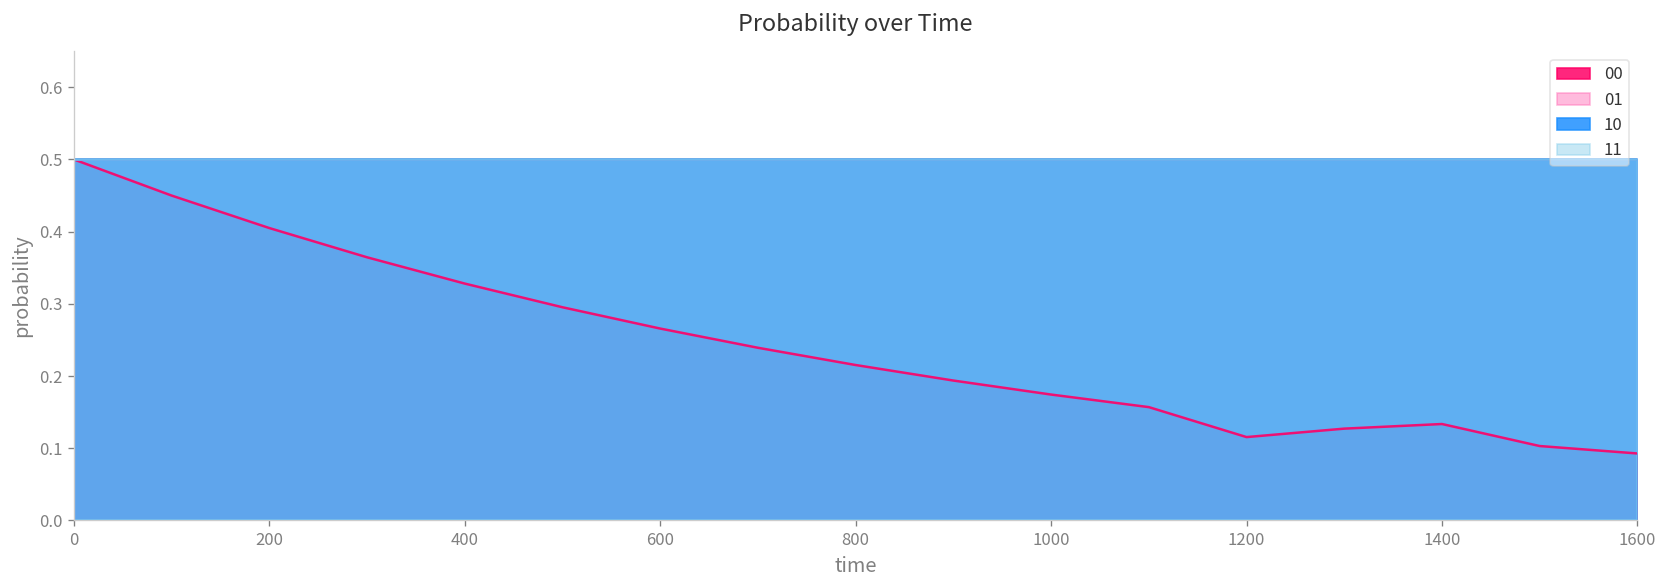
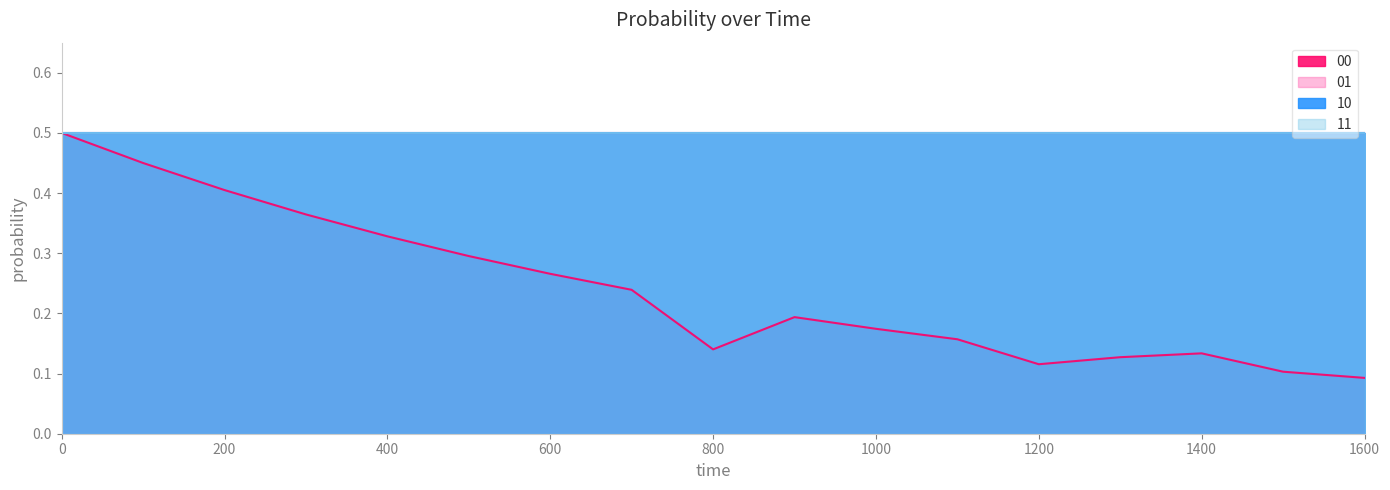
00, 800: 0.22 -> 0.14
